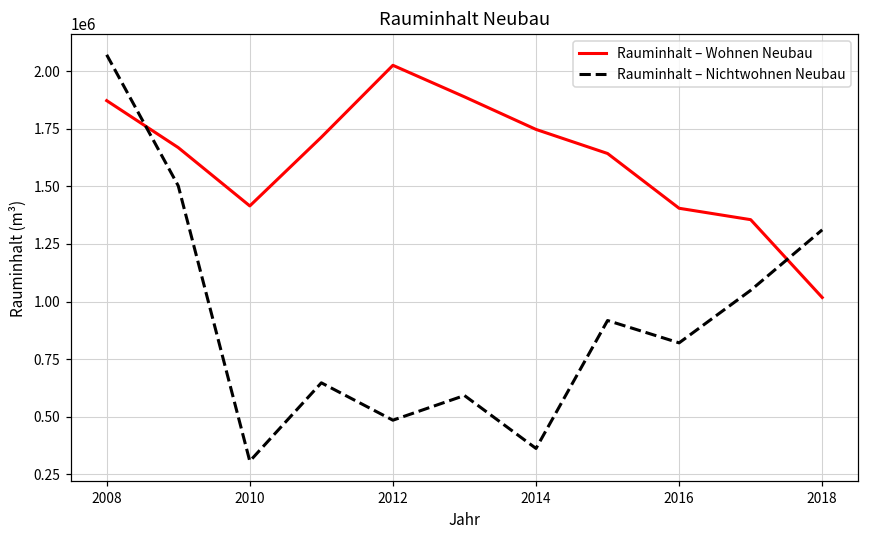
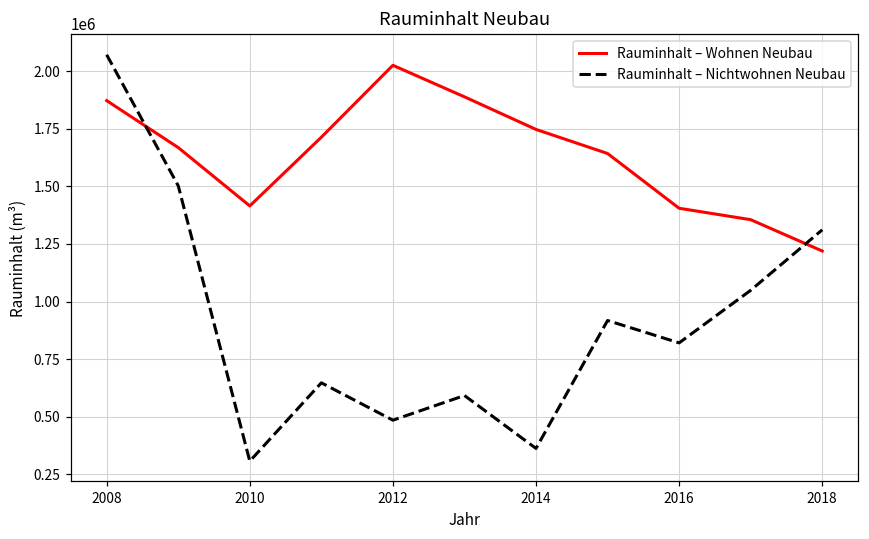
Rauminhalt – Wohnen Neubau, 2018: 1020000 -> 1220000
